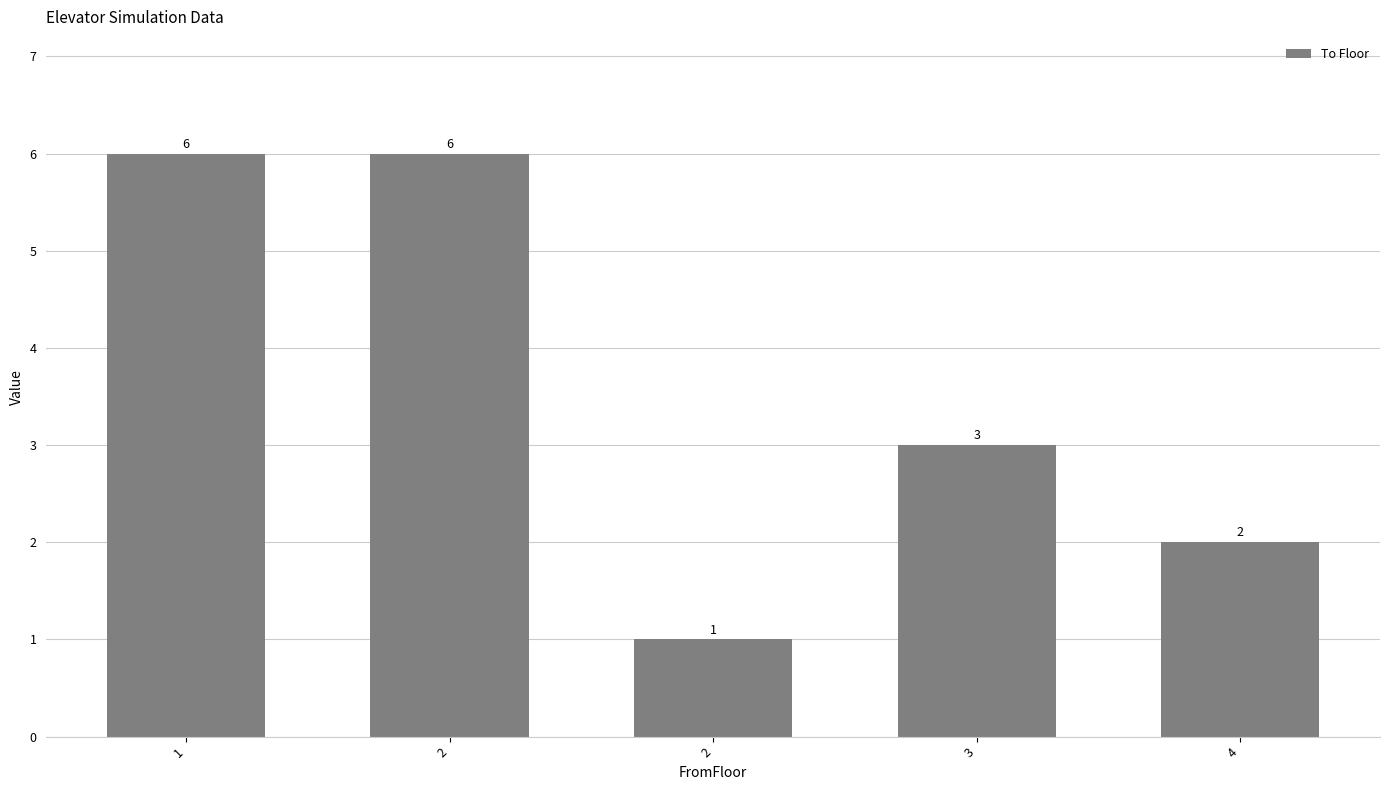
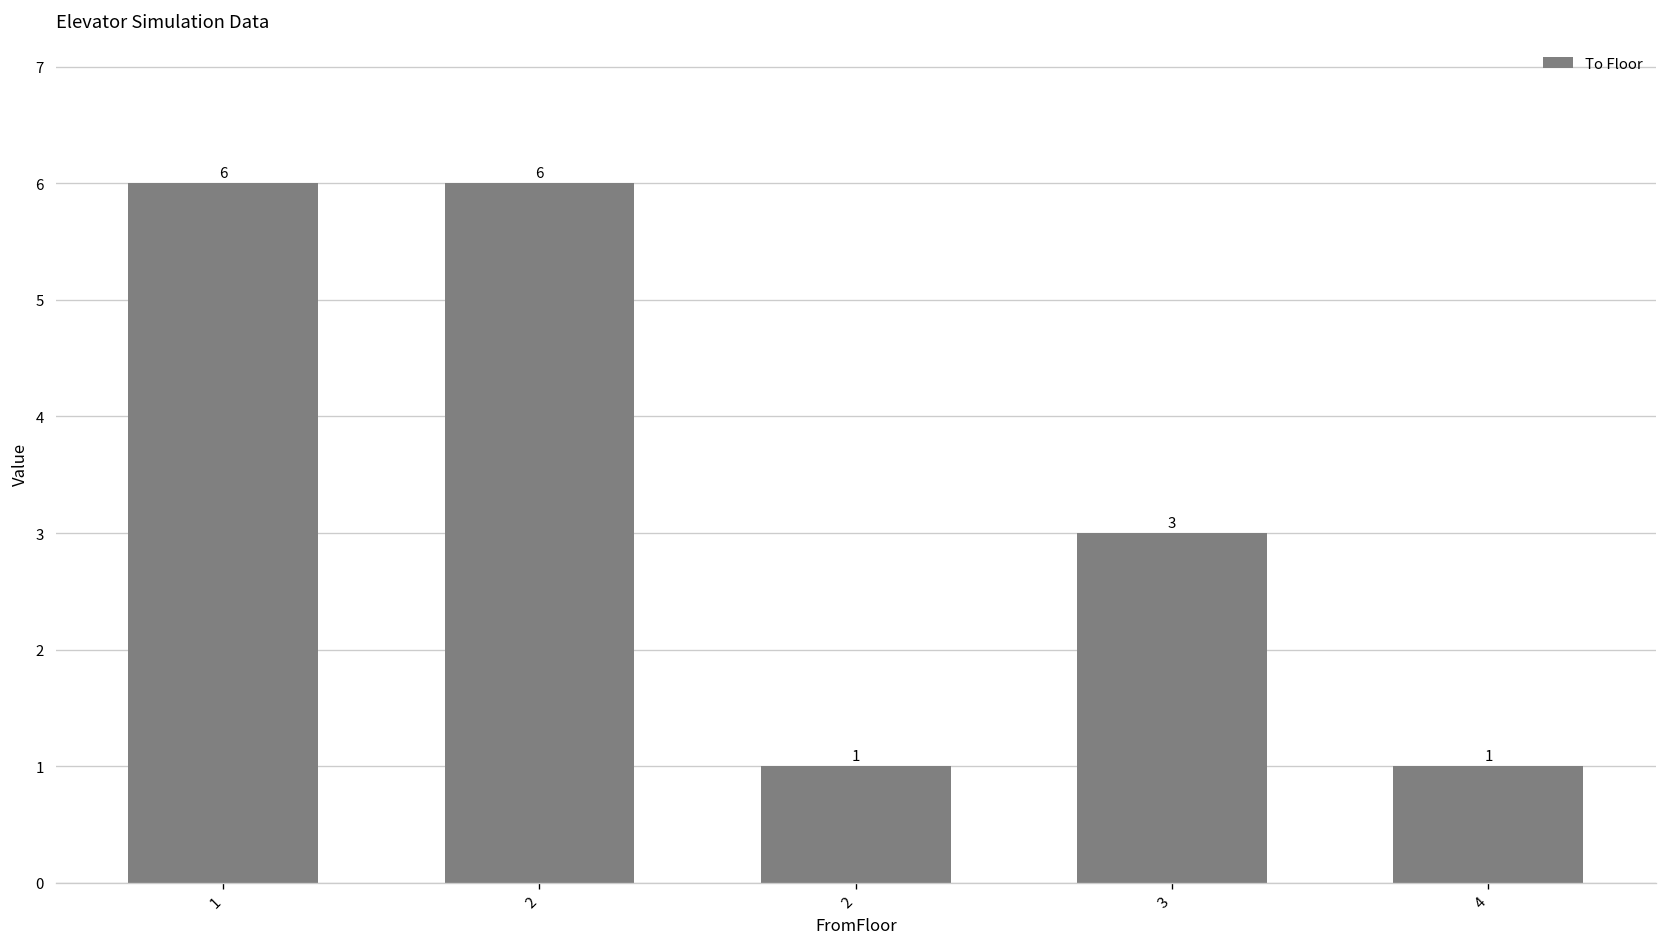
4: 2 -> 1
